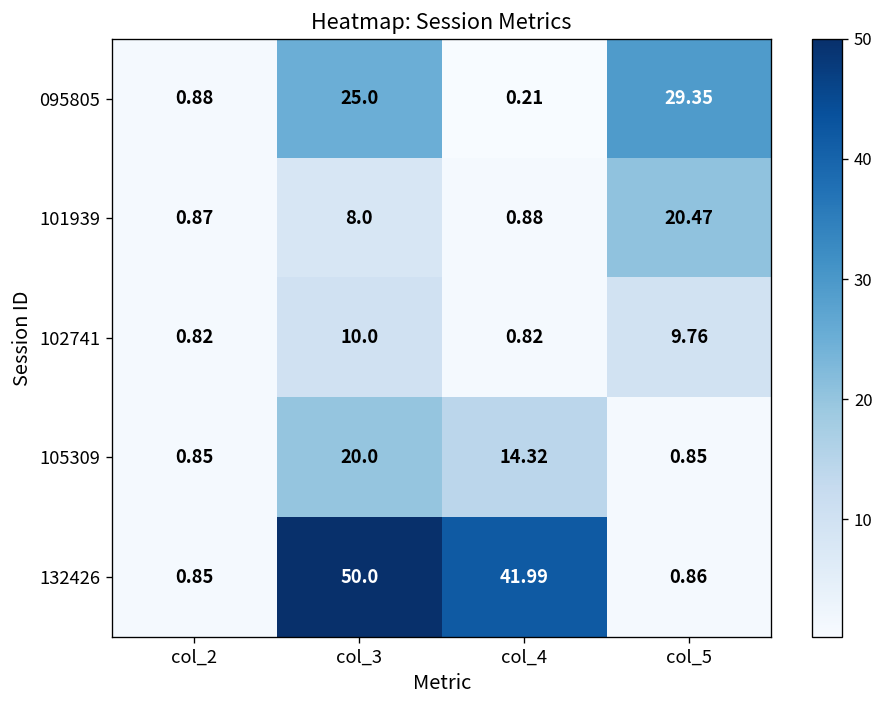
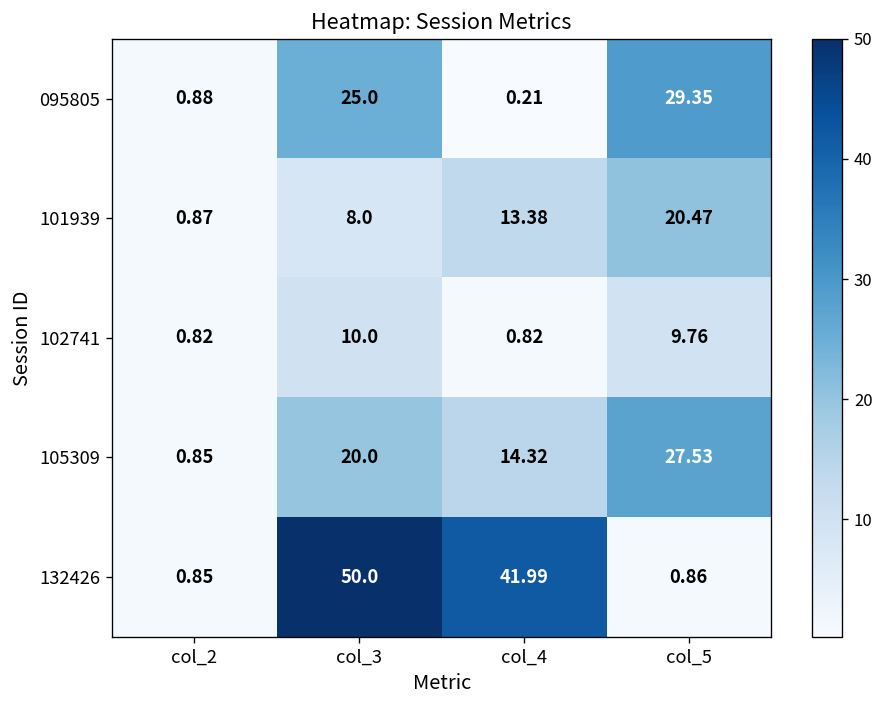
101939, col_4: 0.88 -> 13.38
105309, col_5: 0.85 -> 27.53
